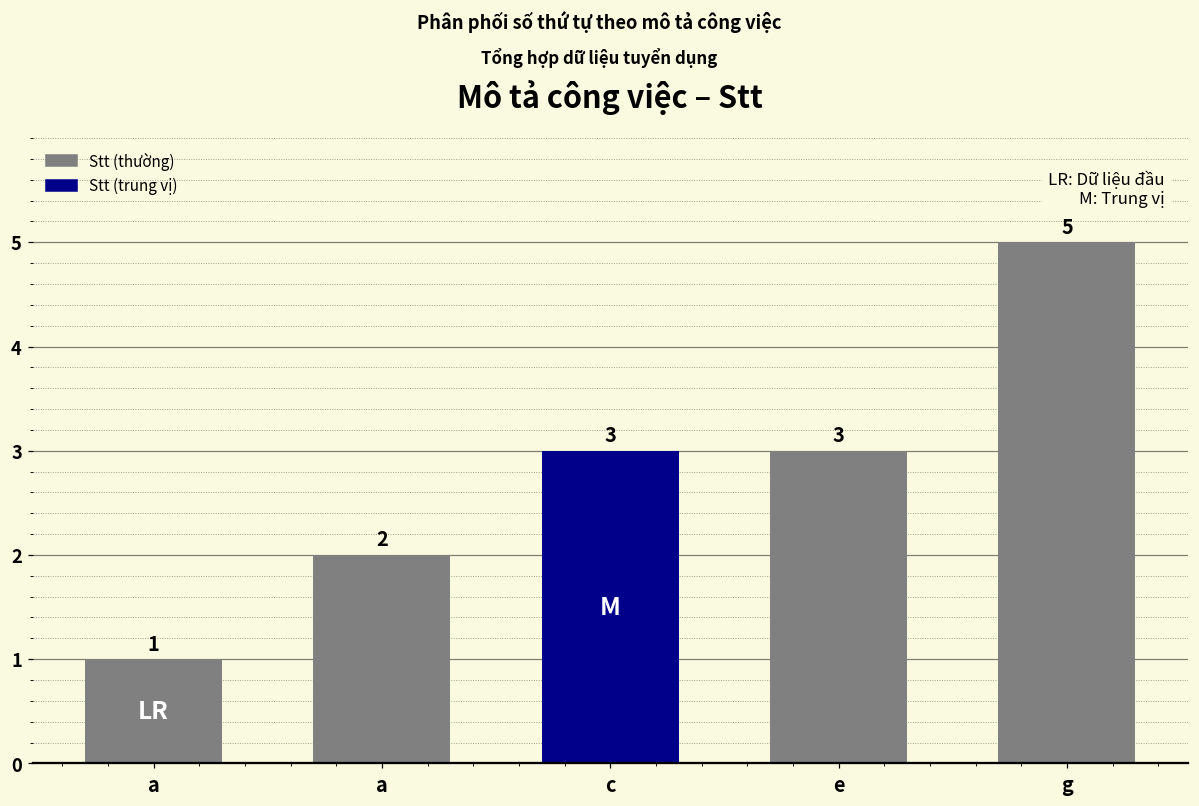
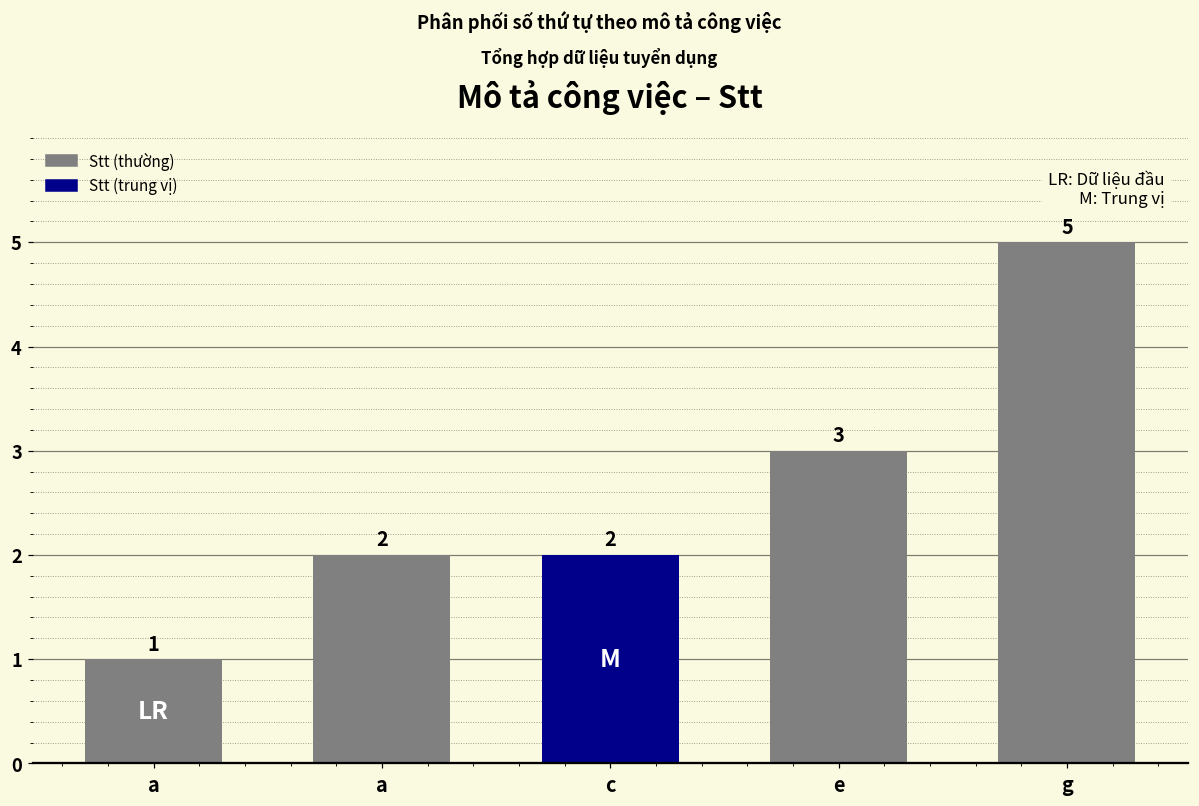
c: 3 -> 2
